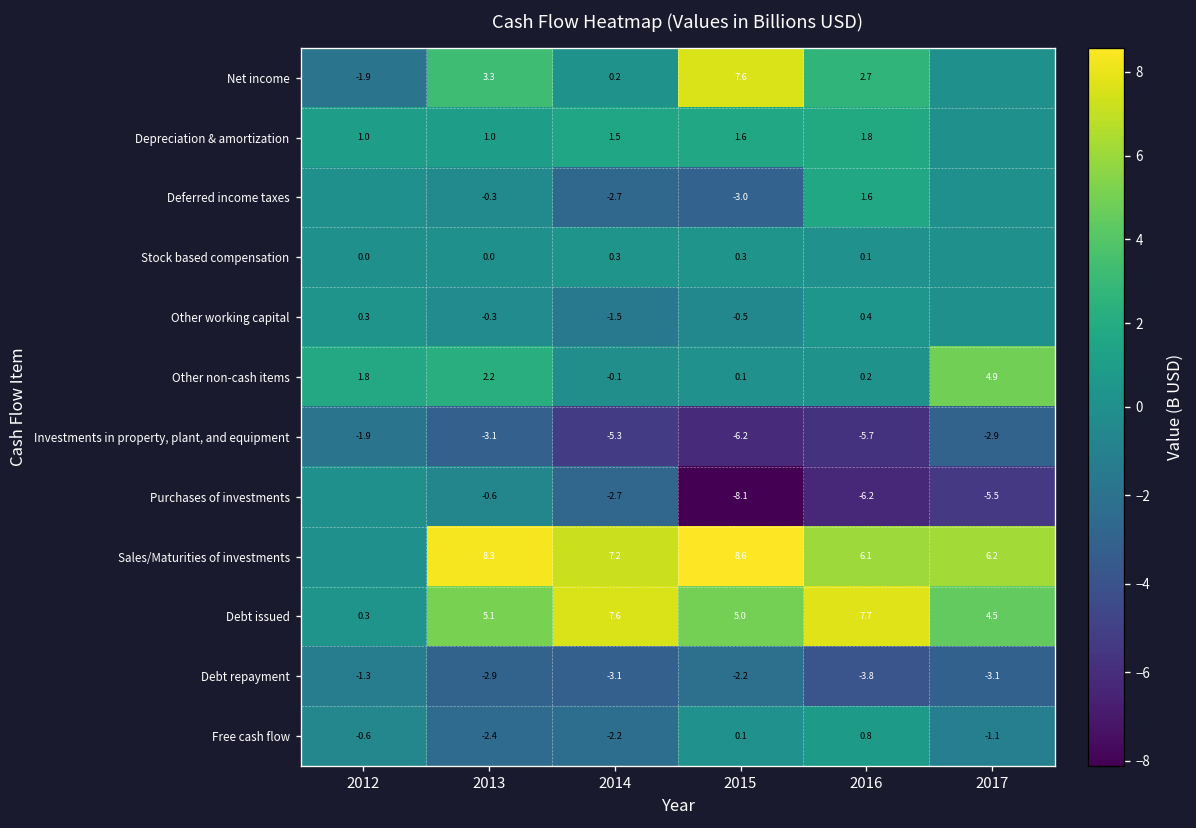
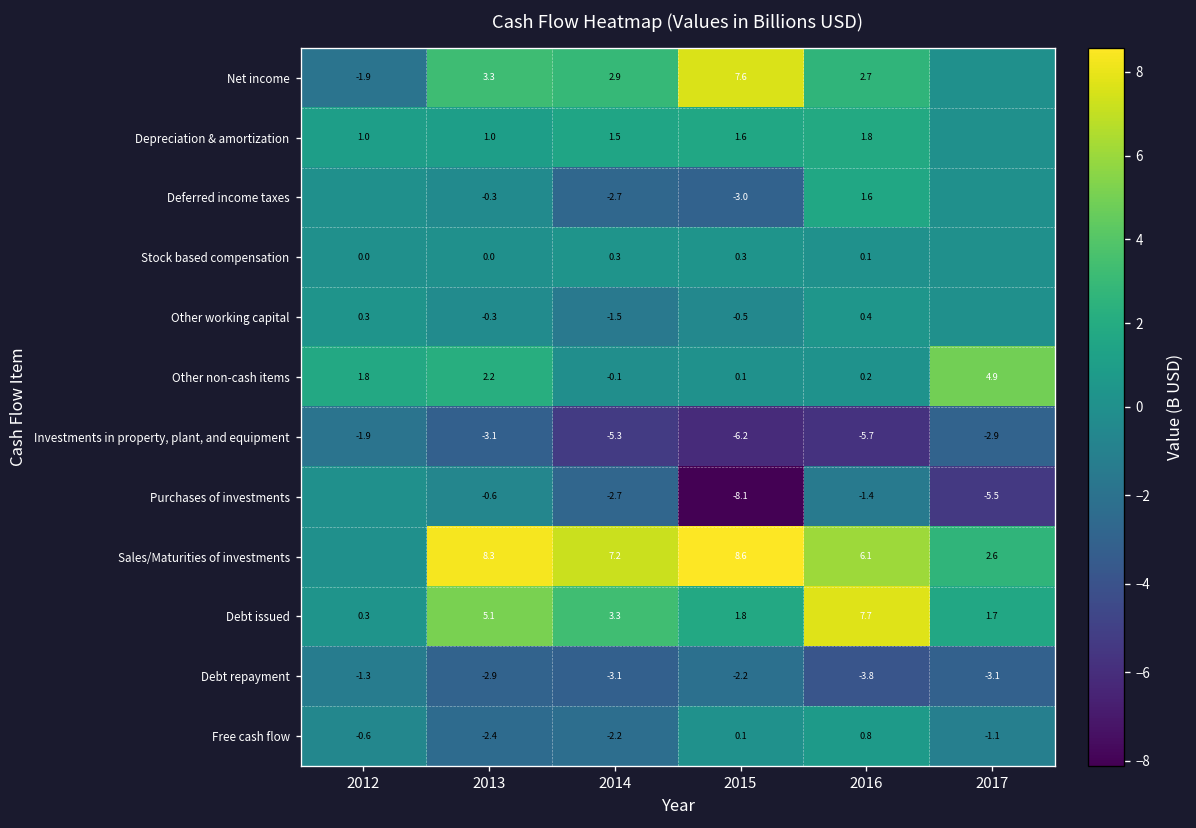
Net income, 2014: 0.2 -> 2.9
Purchases of investments, 2016: -6.2 -> -1.4
Sales/Maturities of investments, 2017: 6.2 -> 2.6
Debt issued, 2014: 7.6 -> 3.3
Debt issued, 2015: 5.0 -> 1.8
Debt issued, 2017: 4.5 -> 1.7
